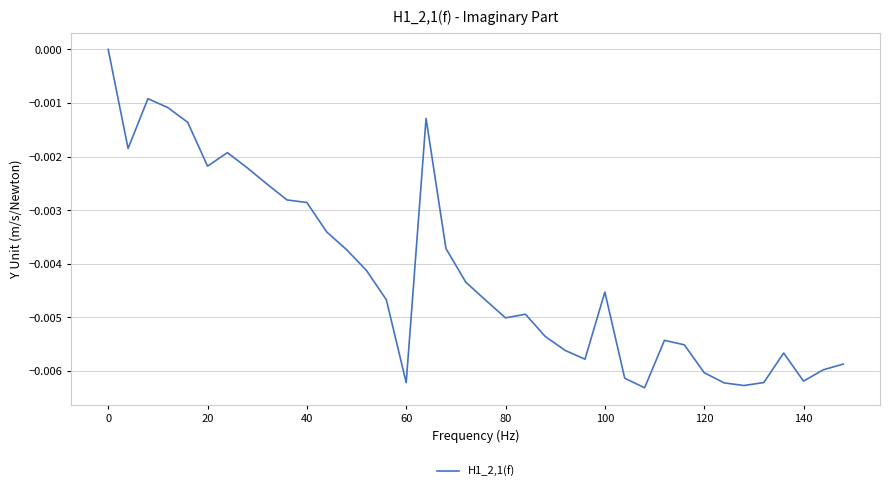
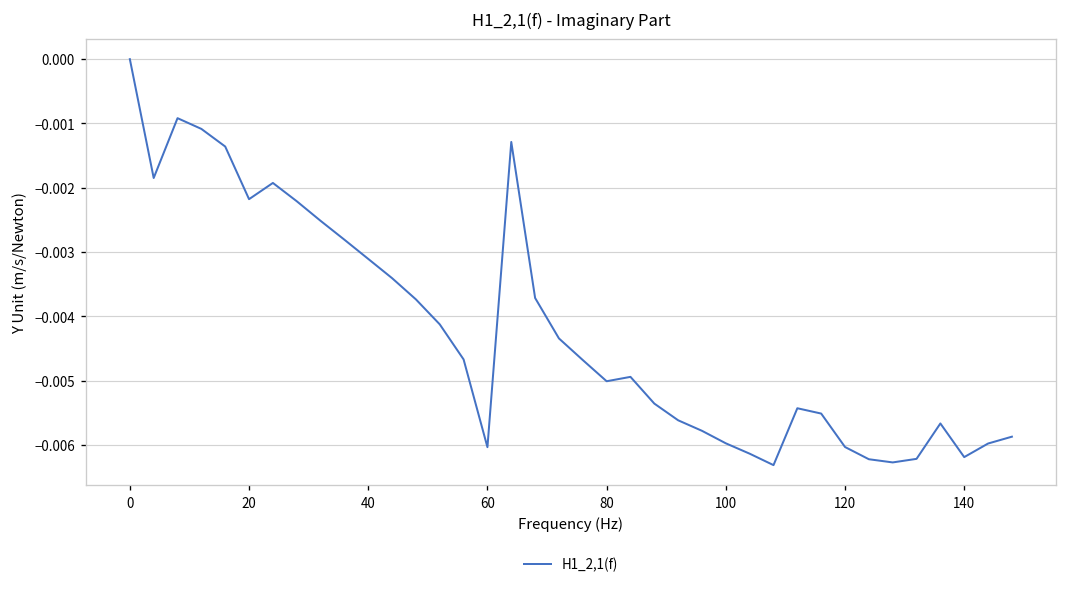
40: -0.0029 -> -0.0031
60: -0.0062 -> -0.0060
100: -0.0045 -> -0.0060
